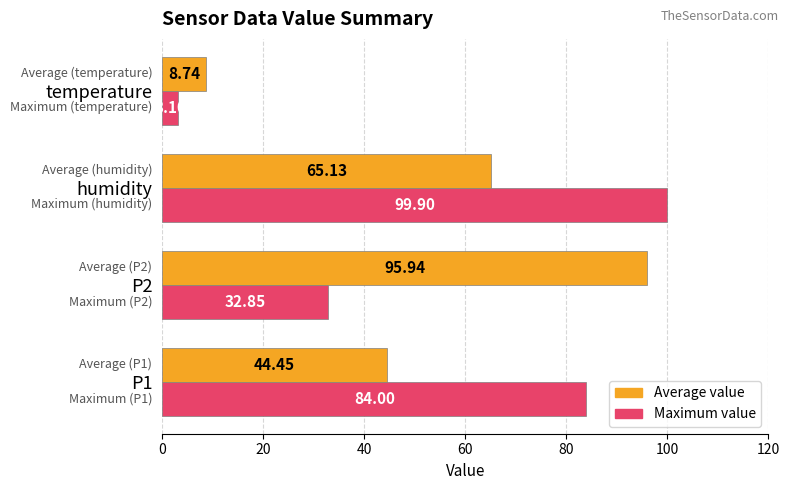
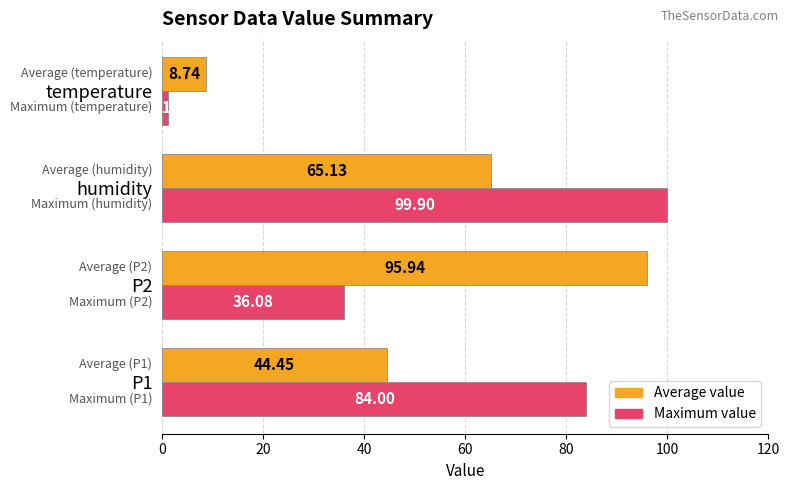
Maximum value, temperature: 3 -> 1
Maximum value, P2: 32.85 -> 36.08
